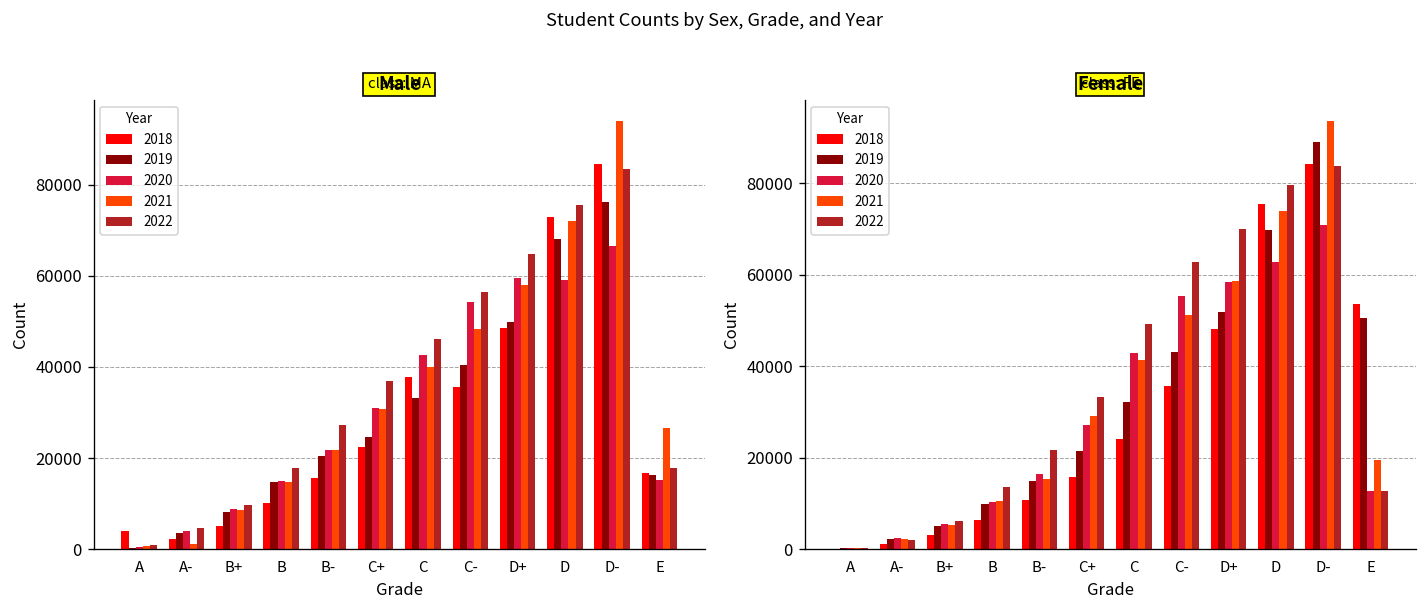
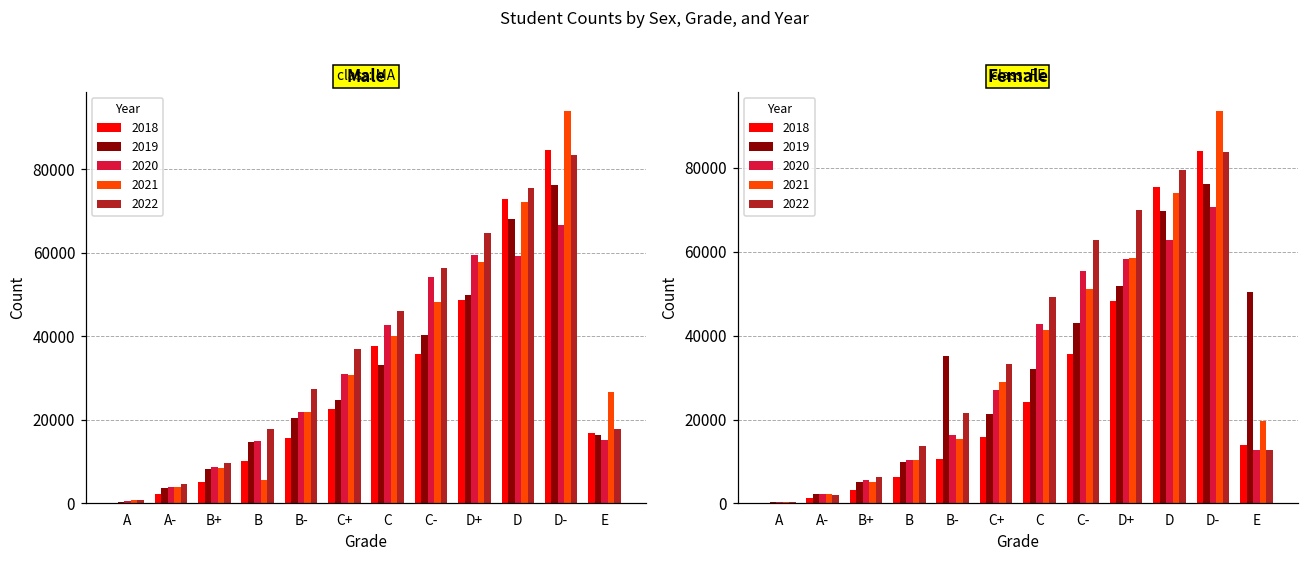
Male, 2018, A: 4000 -> 0
Male, 2021, A-: 1000 -> 4000
Male, 2021, B: 15000 -> 6000
Female, 2019, B-: 15000 -> 35000
Female, 2019, D-: 89000 -> 76000
Female, 2018, E: 54000 -> 14000
